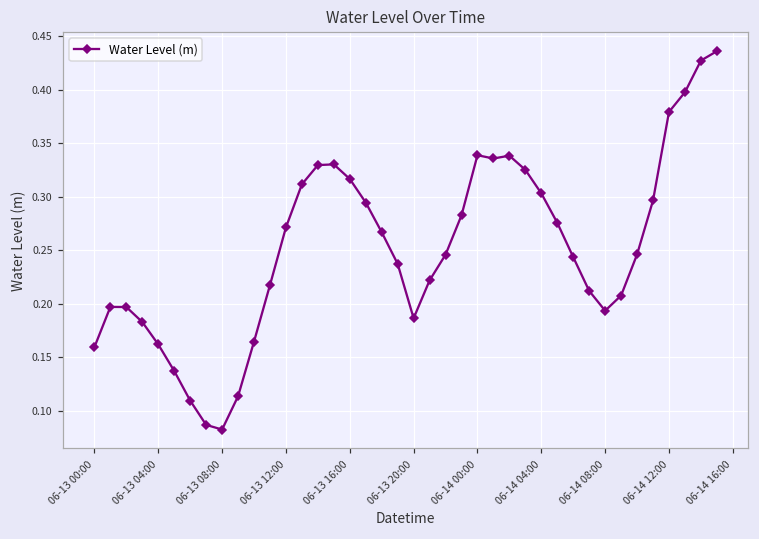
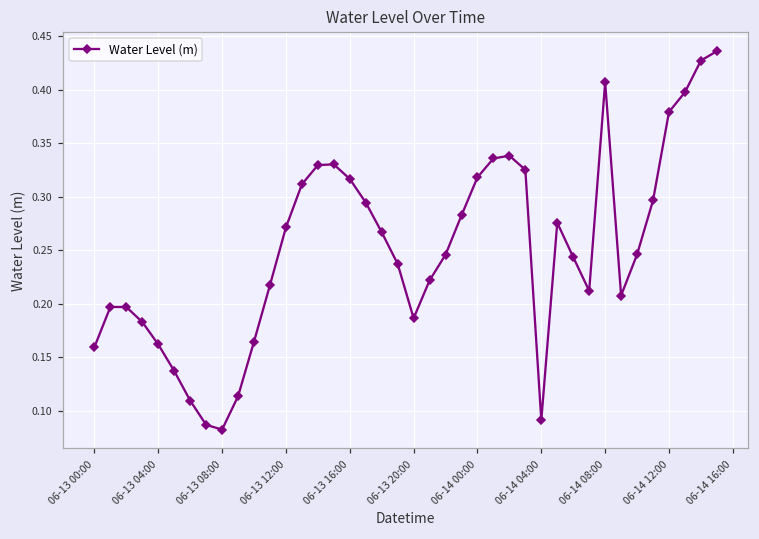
06-14 00:00: 0.34 -> 0.32
06-14 04:00: 0.30 -> 0.09
06-14 08:00: 0.19 -> 0.41
